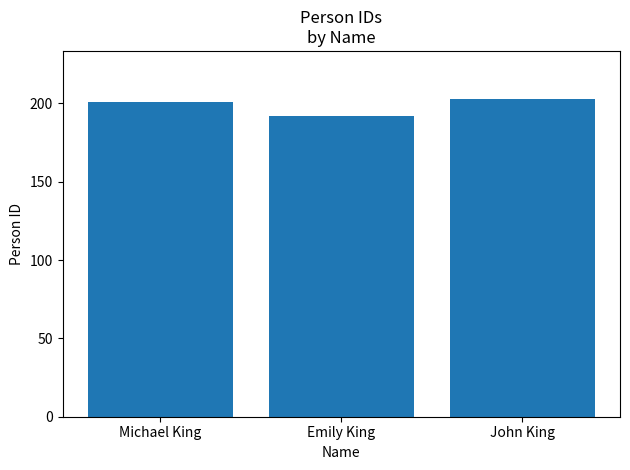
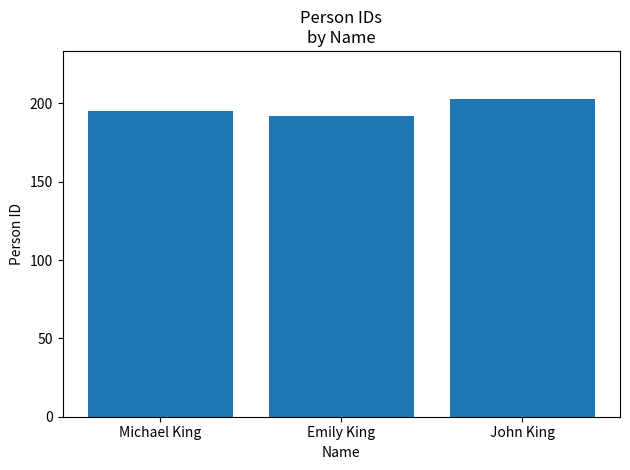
Michael King: 201 -> 195
